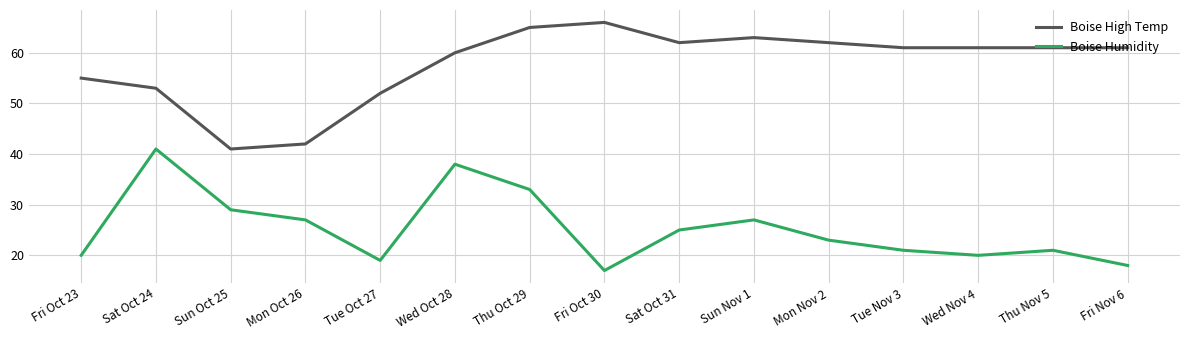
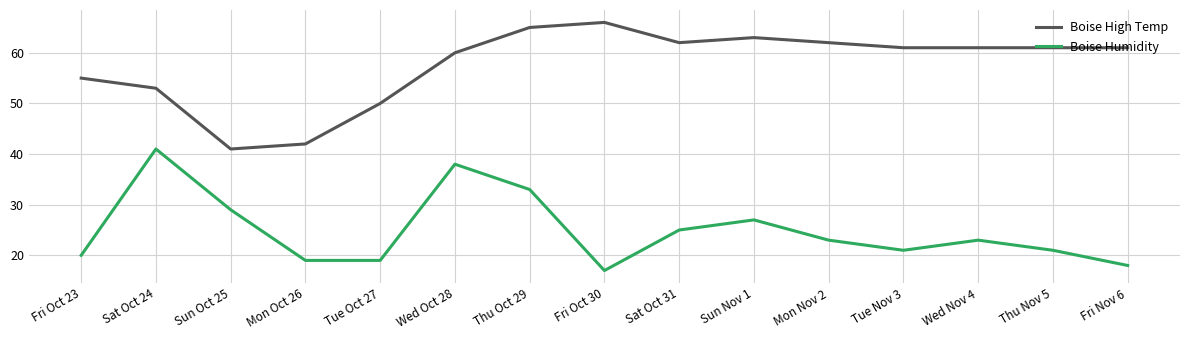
Boise Humidity, Mon Oct 26: 27 -> 19
Boise High Temp, Tue Oct 27: 52 -> 50
Boise Humidity, Wed Nov 4: 20 -> 23
